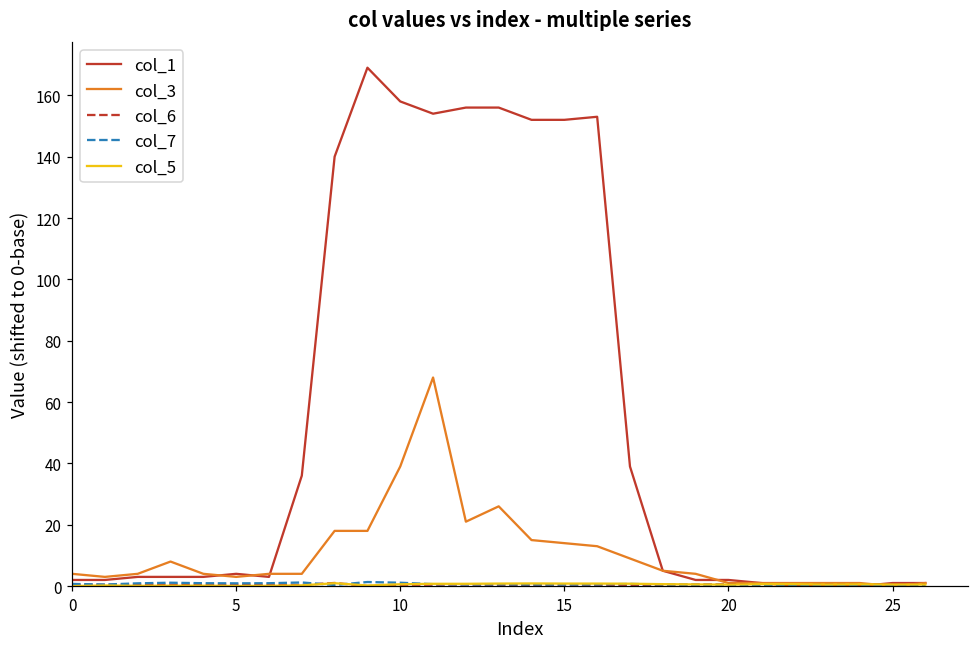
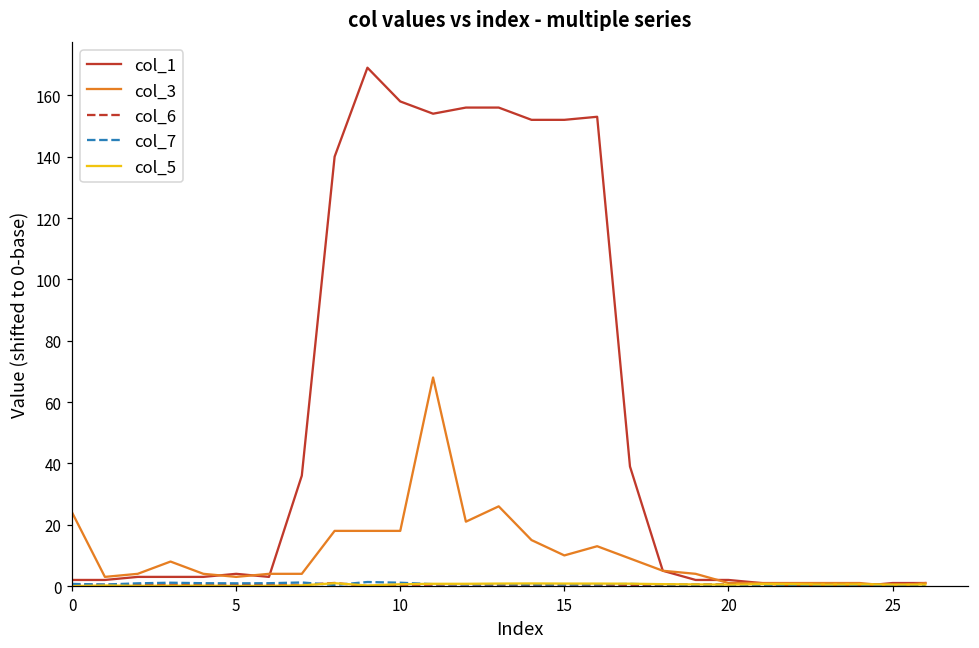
col_3, 0: 4 -> 24
col_3, 10: 39 -> 18
col_3, 15: 14 -> 10
